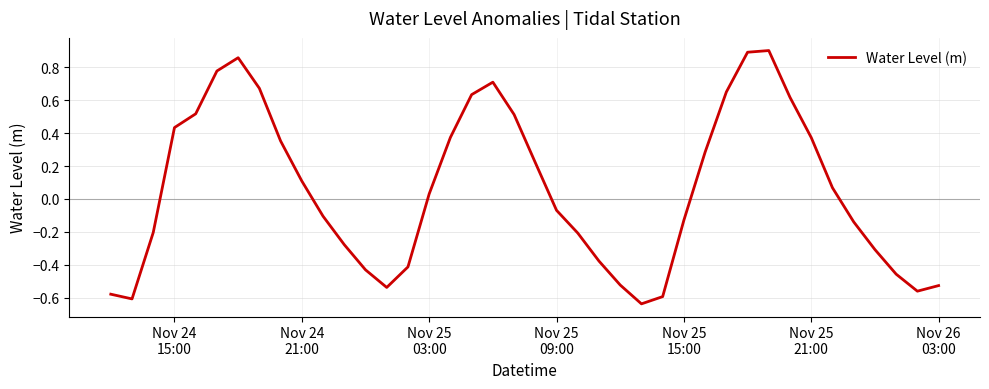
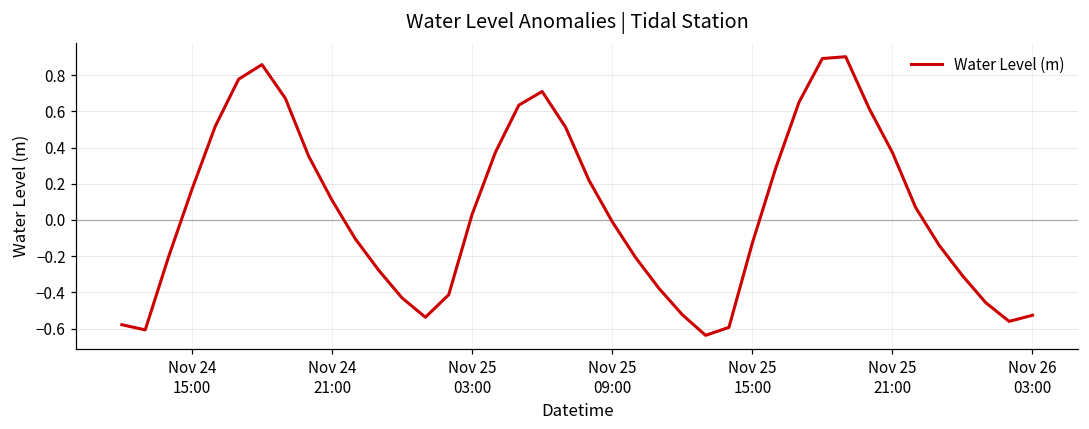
Nov 24 15:00: 0.43 -> 0.17
Nov 25 09:00: -0.07 -> -0.01
